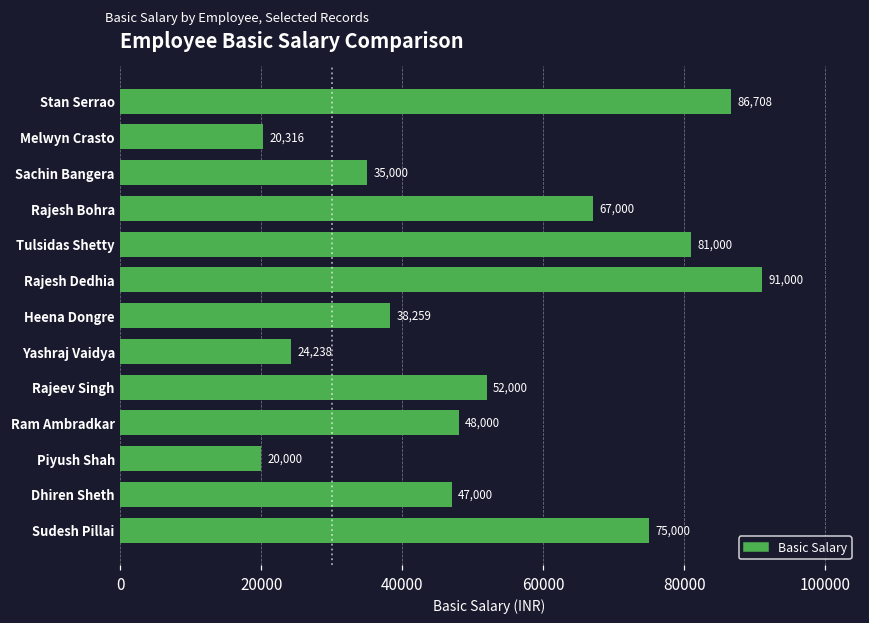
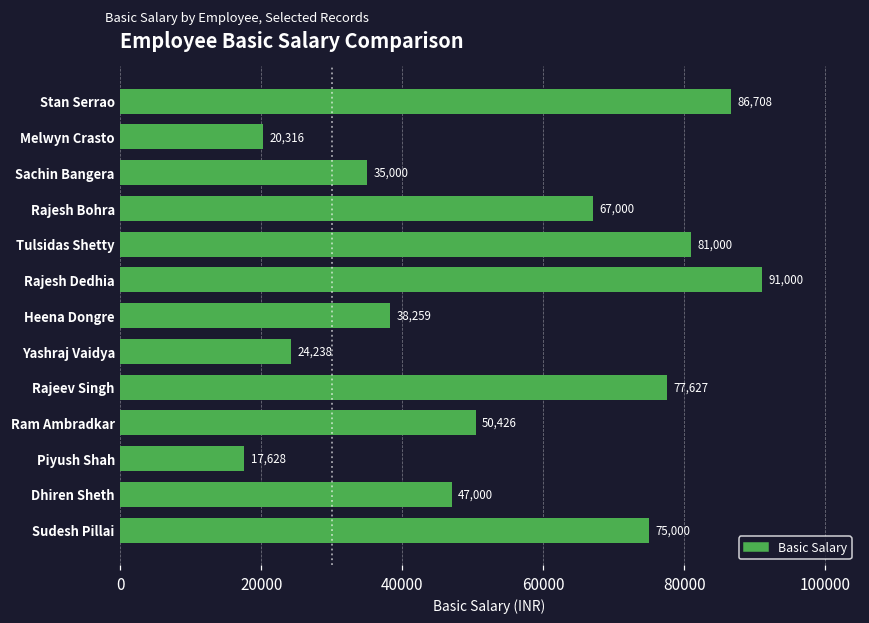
Rajeev Singh: 52,000 -> 77,627
Ram Ambradkar: 48,000 -> 50,426
Piyush Shah: 20,000 -> 17,628
